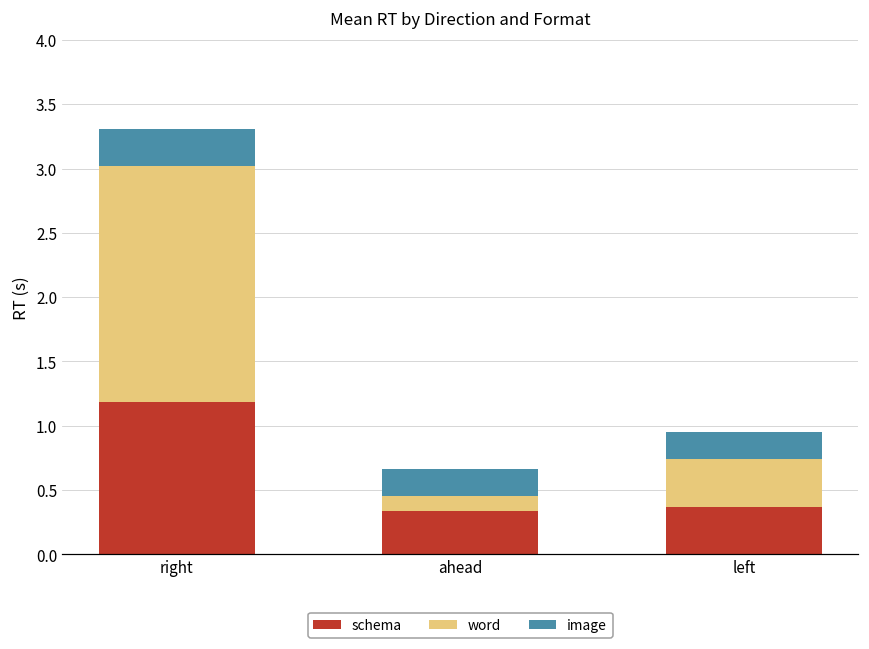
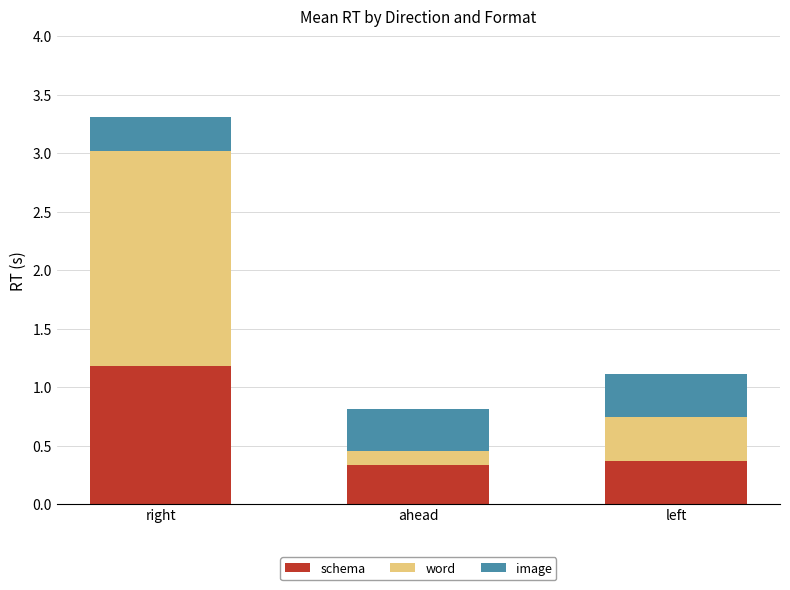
image, ahead: 0.21 -> 0.36
image, left: 0.21 -> 0.37
